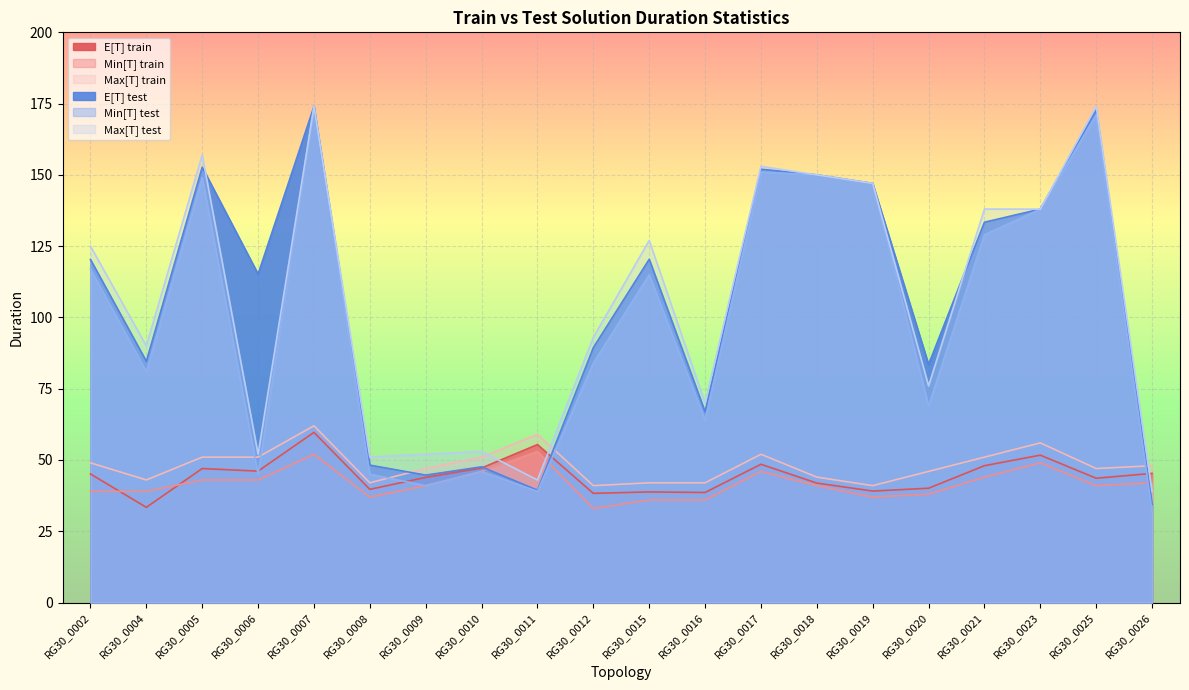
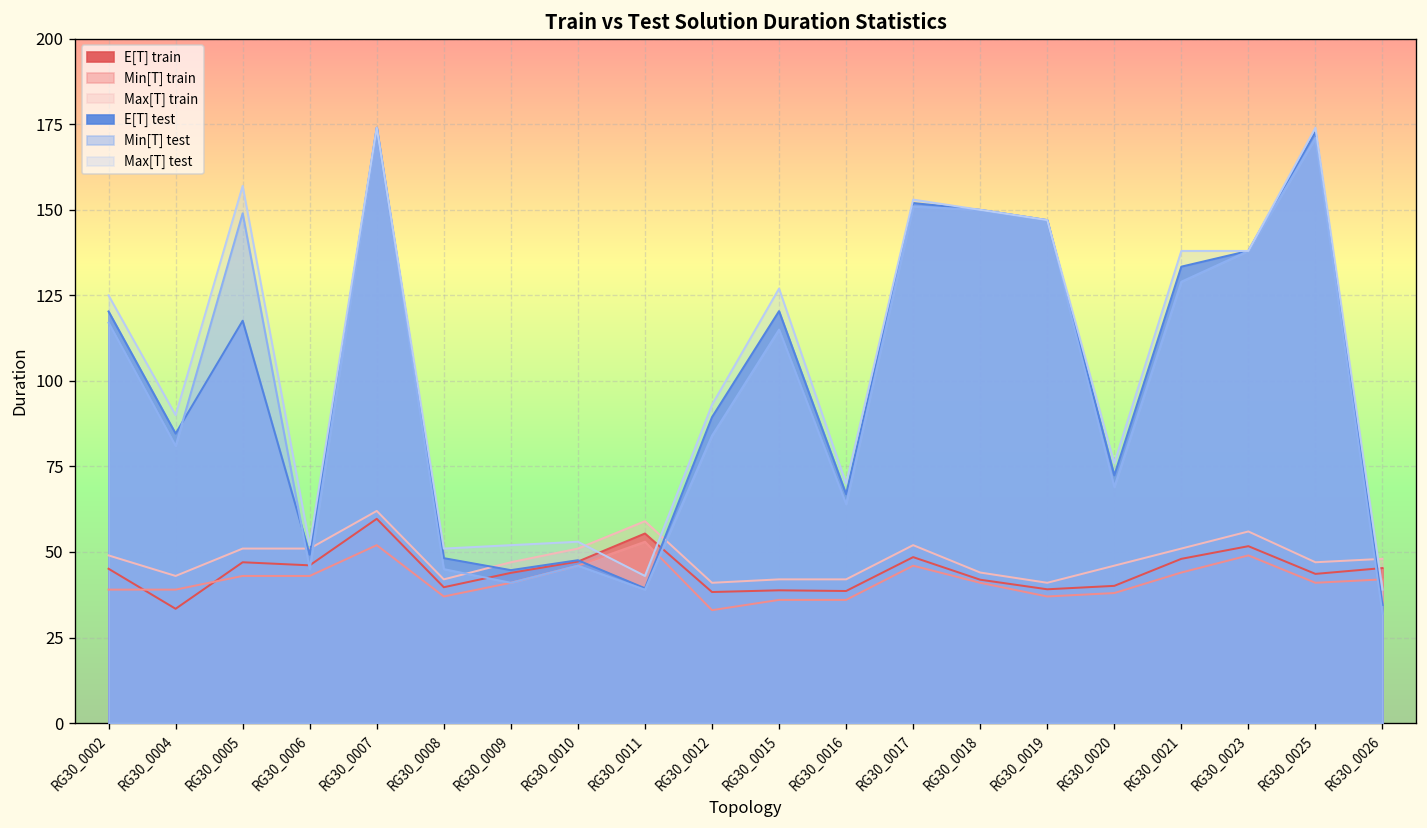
E[T] test, RG30_0005: 153 -> 118
E[T] test, RG30_0006: 115 -> 49
E[T] test, RG30_0020: 84 -> 72
